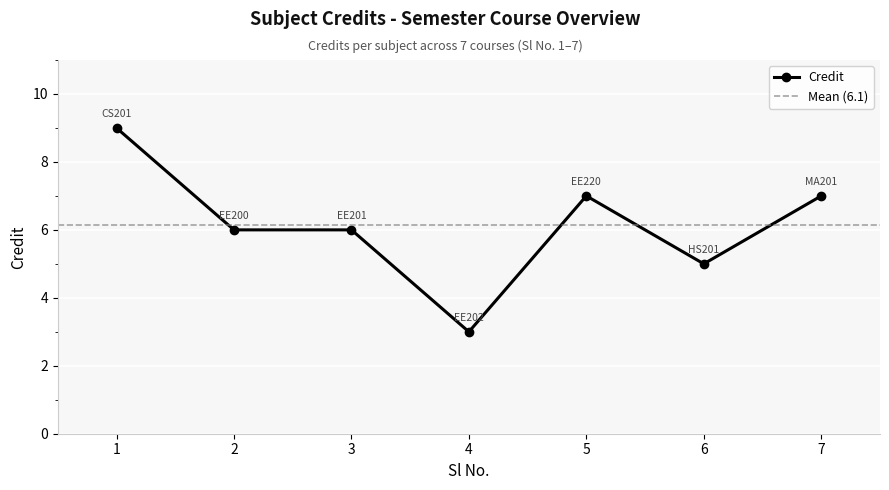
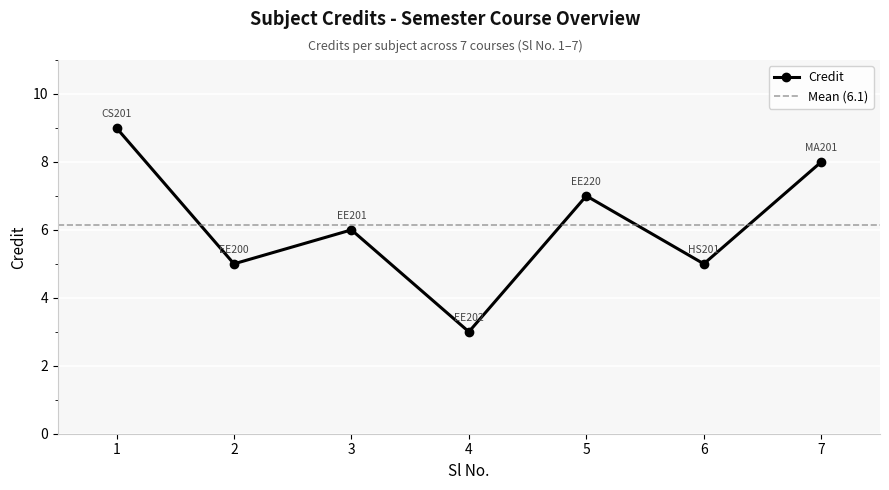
2: 6 -> 5
7: 7 -> 8
